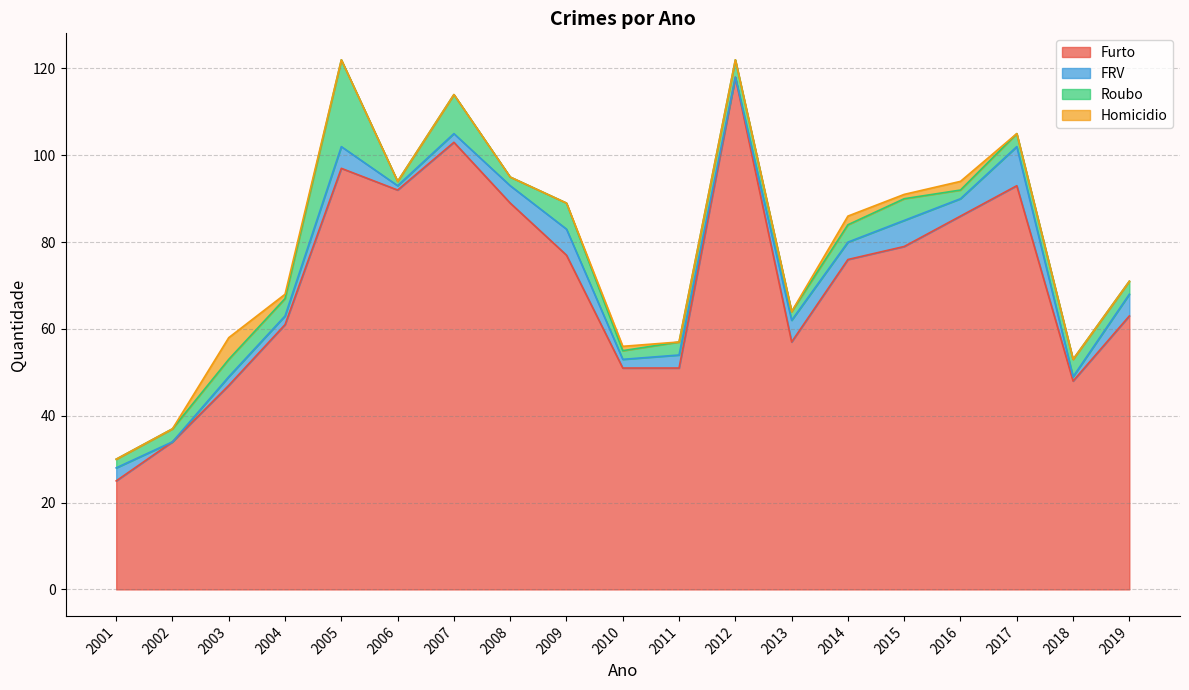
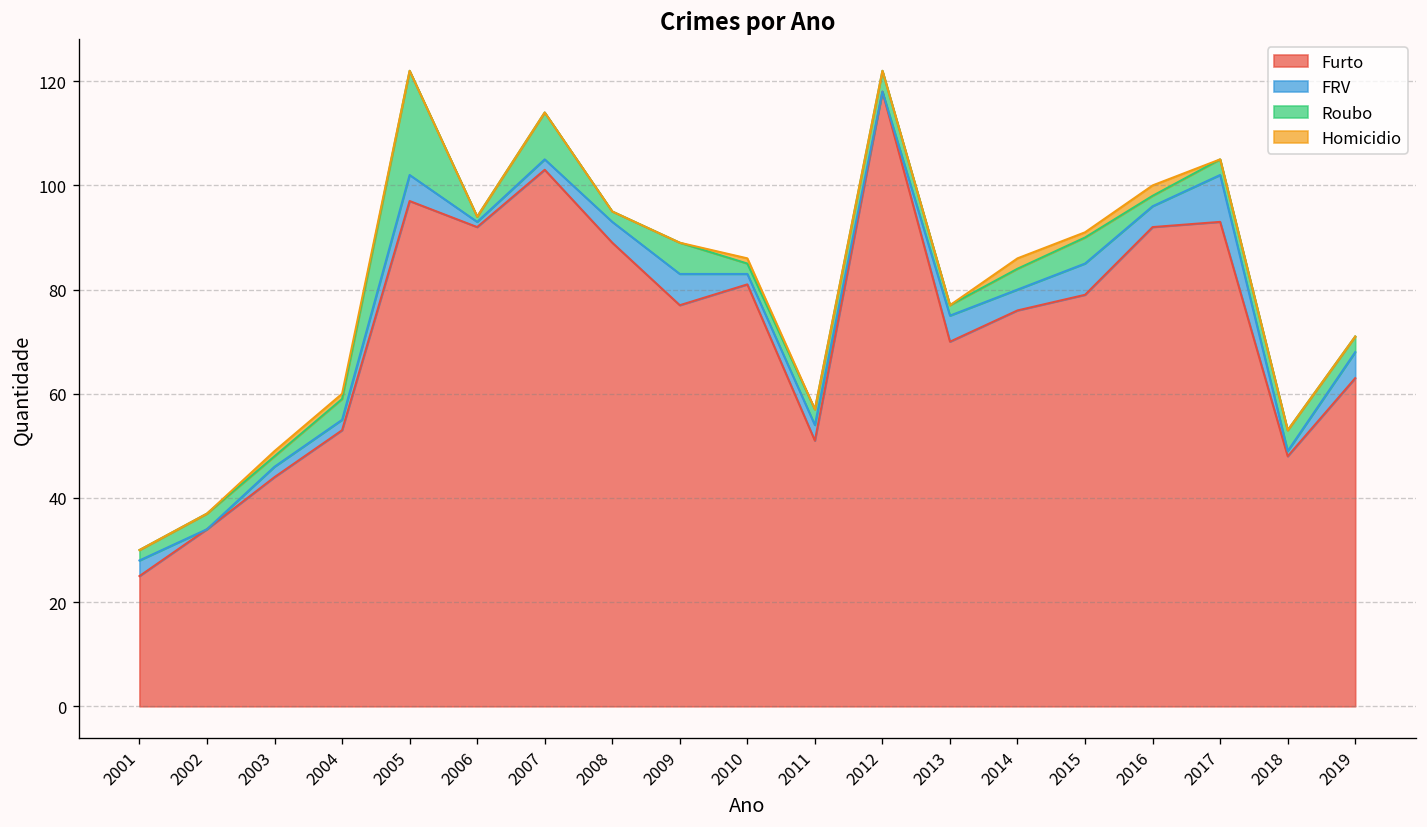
Furto, 2003: 47 -> 44
Roubo, 2003: 4 -> 2
Homicidio, 2003: 5 -> 1
Furto, 2004: 61 -> 53
Furto, 2010: 51 -> 81
Furto, 2013: 57 -> 70
Furto, 2016: 86 -> 92
